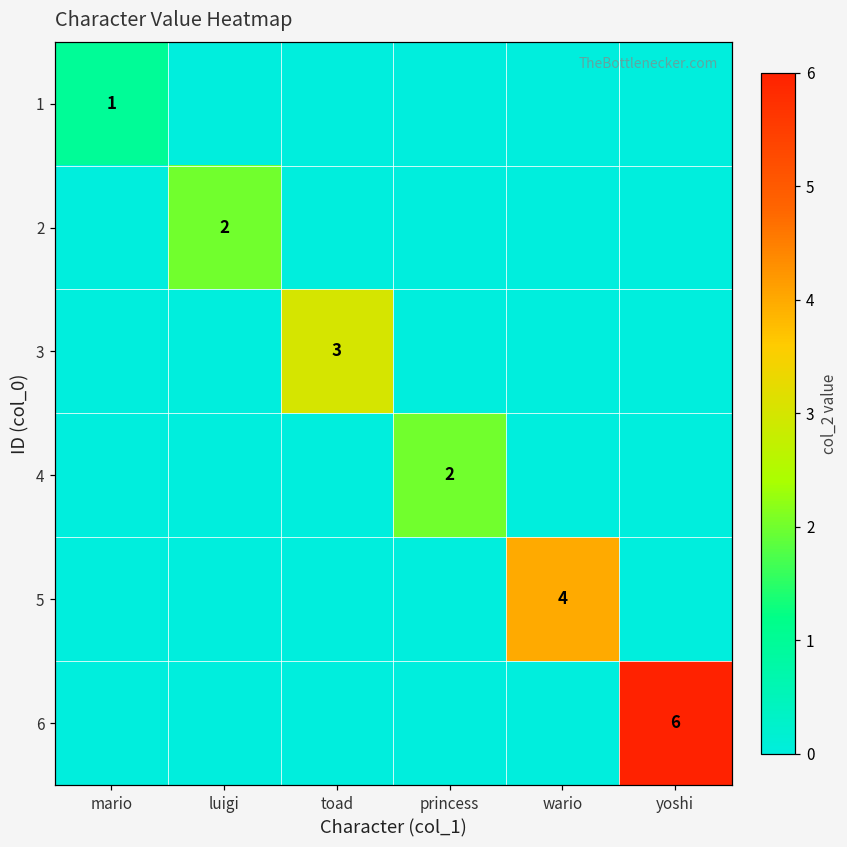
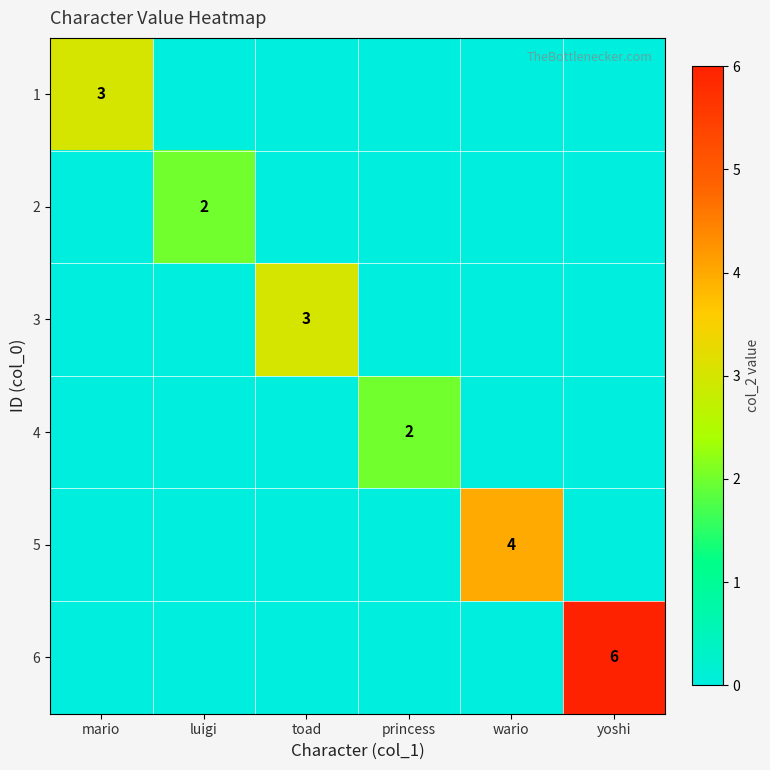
1, mario: 1 -> 3
